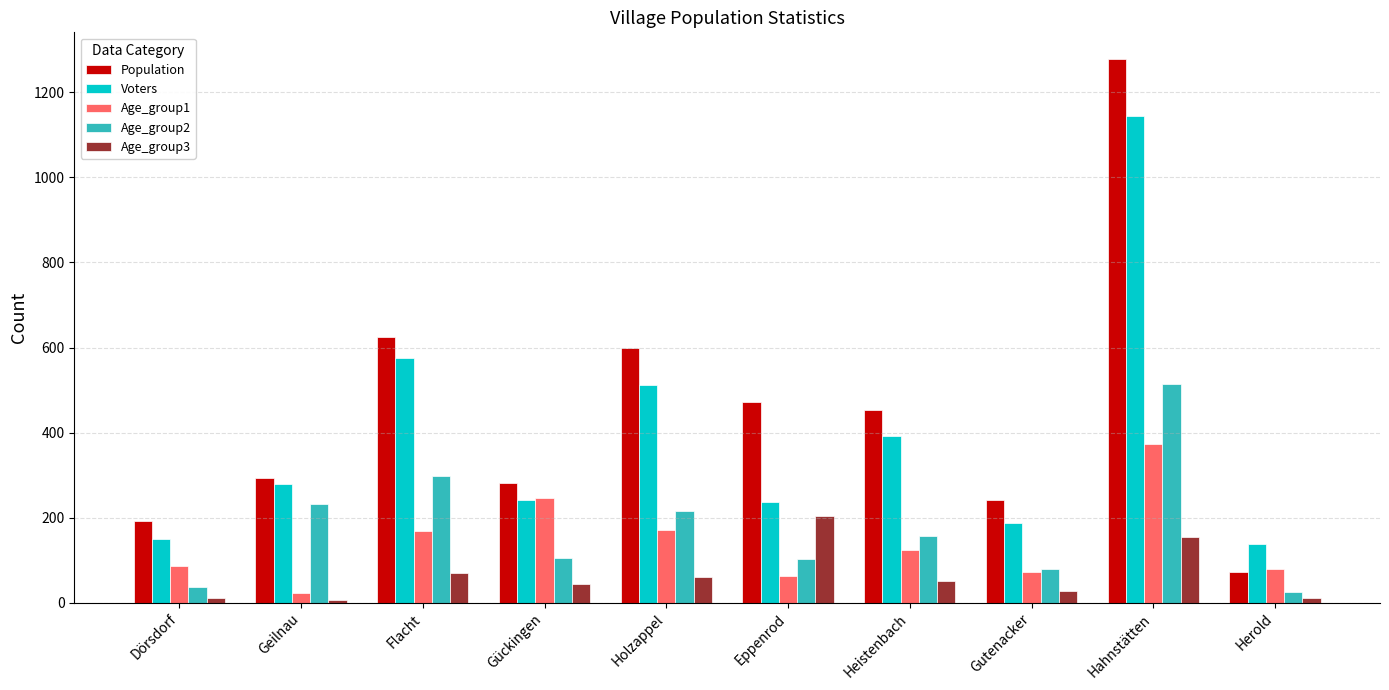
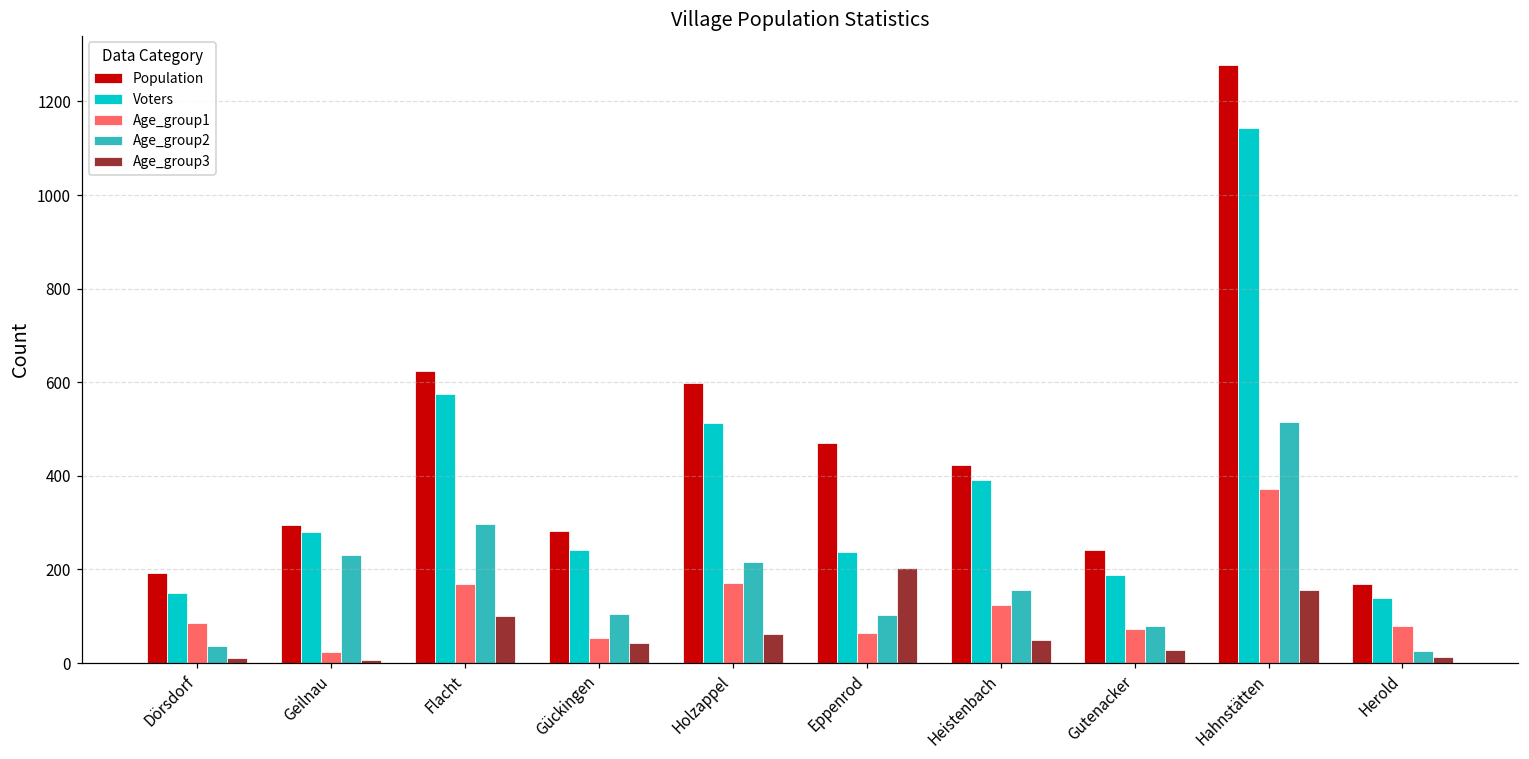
Age_group3, Flacht: 70 -> 100
Age_group1, Gückingen: 250 -> 50
Population, Heistenbach: 450 -> 420
Population, Herold: 70 -> 170
